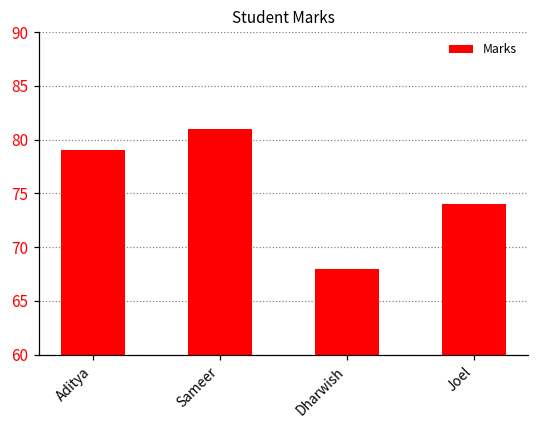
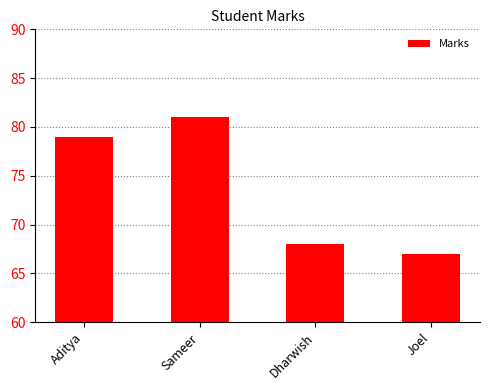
Joel: 74 -> 67
